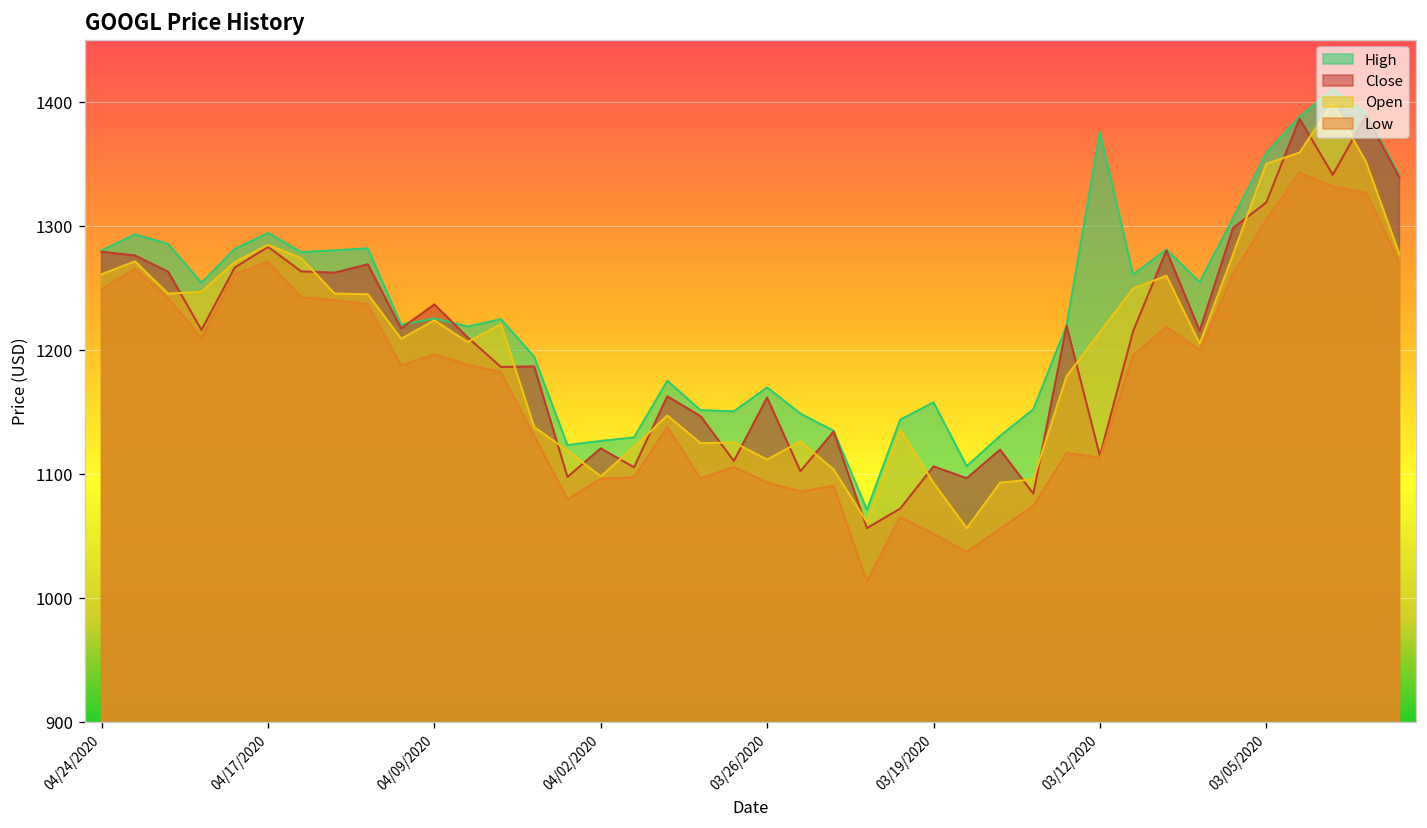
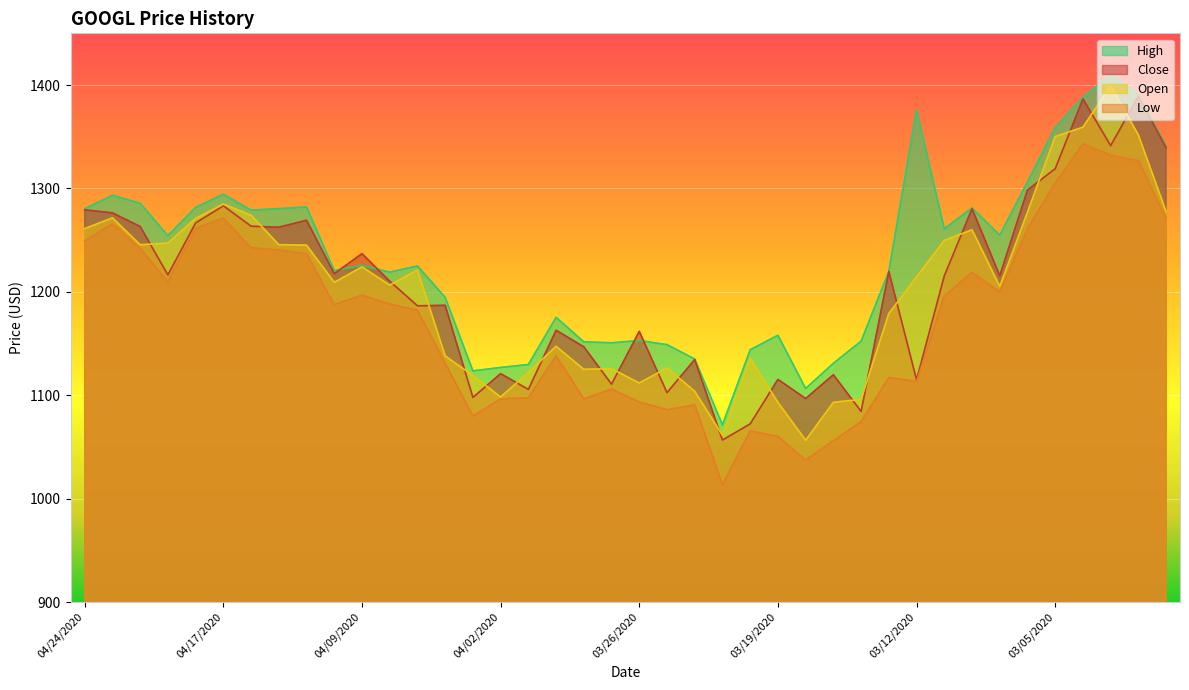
High, 03/26/2020: 1170 -> 1153
Close, 03/19/2020: 1106 -> 1115
Low, 03/19/2020: 1052 -> 1060
